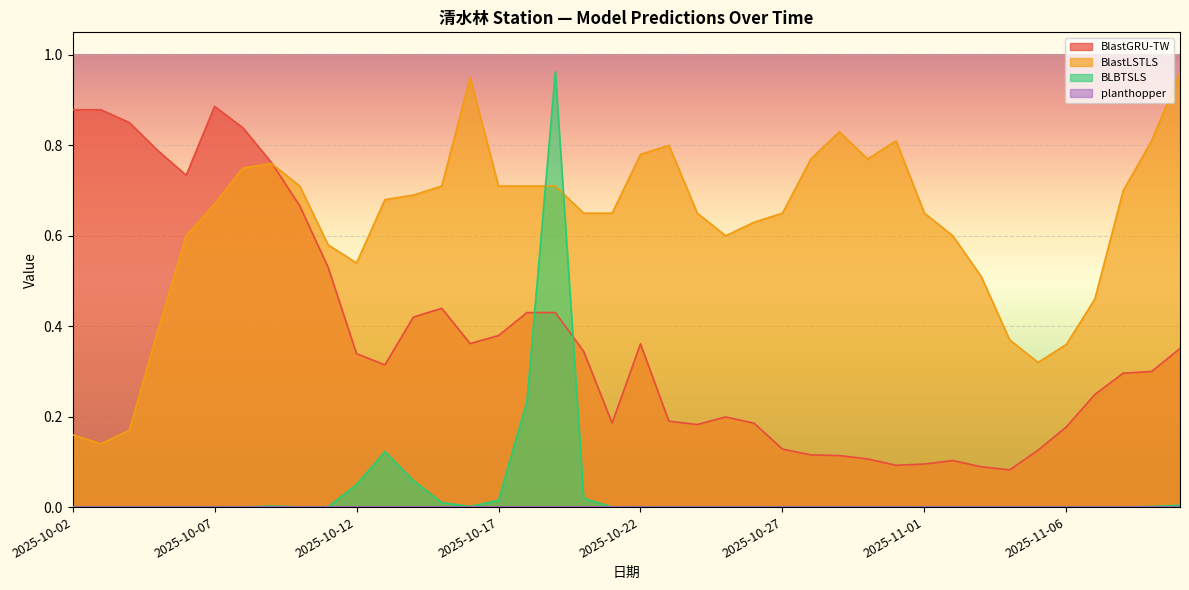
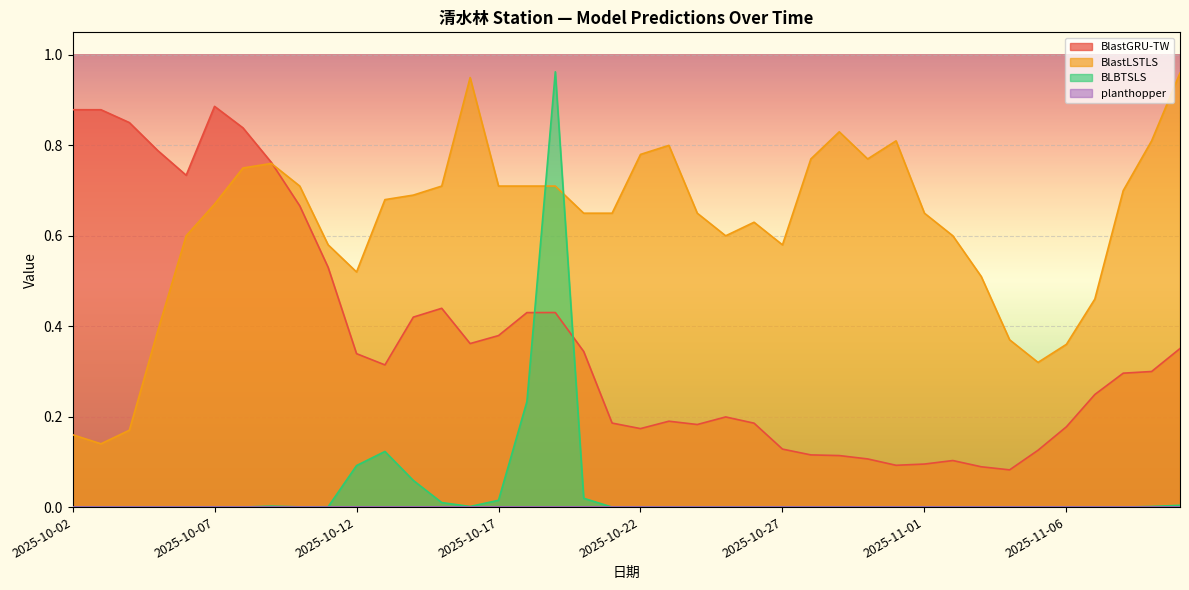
BlastLSTLS, 2025-10-12: 0.54 -> 0.52
BLBTSLS, 2025-10-12: 0.05 -> 0.09
BlastGRU-TW, 2025-10-22: 0.36 -> 0.17
BlastLSTLS, 2025-10-27: 0.65 -> 0.58
